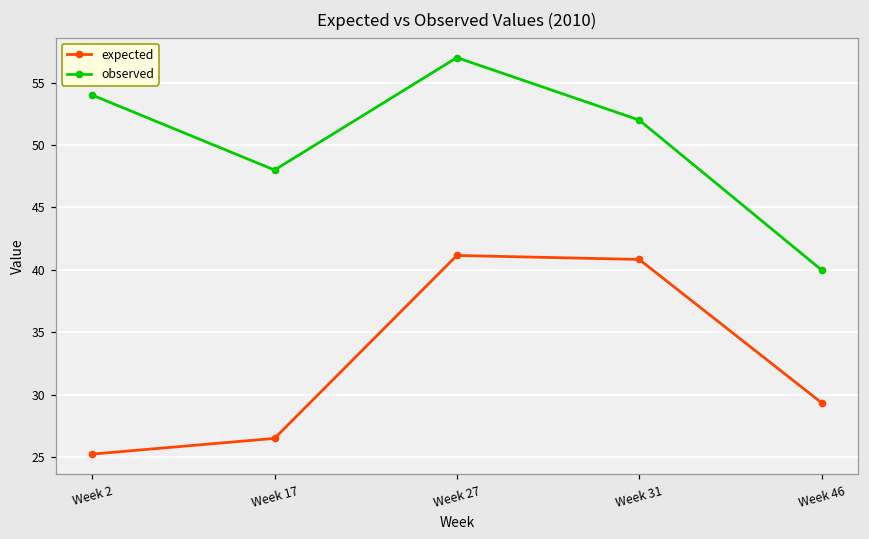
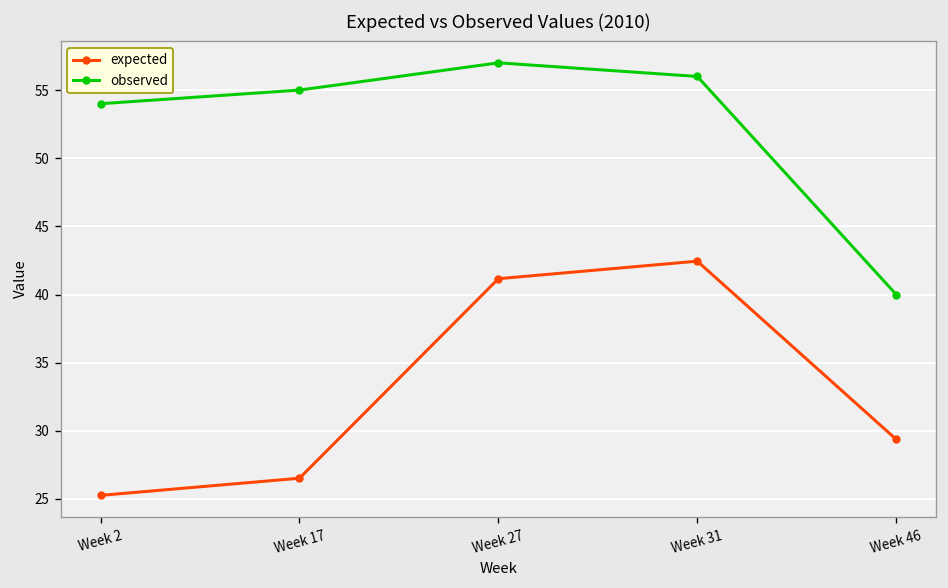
observed, Week 17: 48 -> 55
expected, Week 31: 40.8 -> 42.4
observed, Week 31: 52 -> 56
